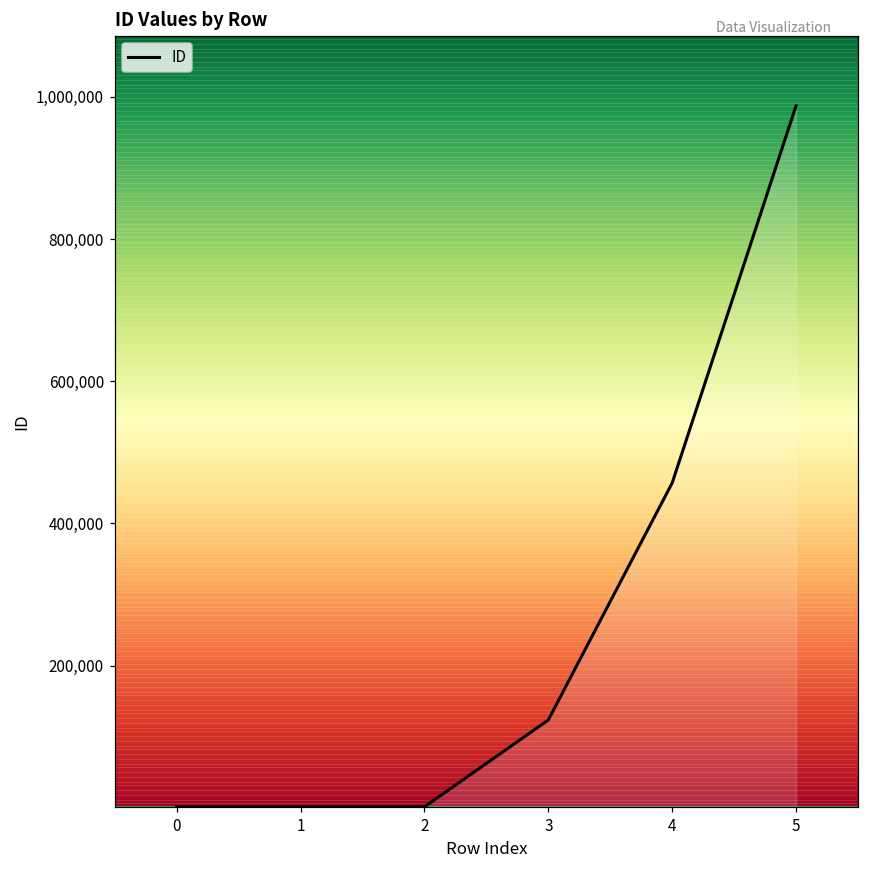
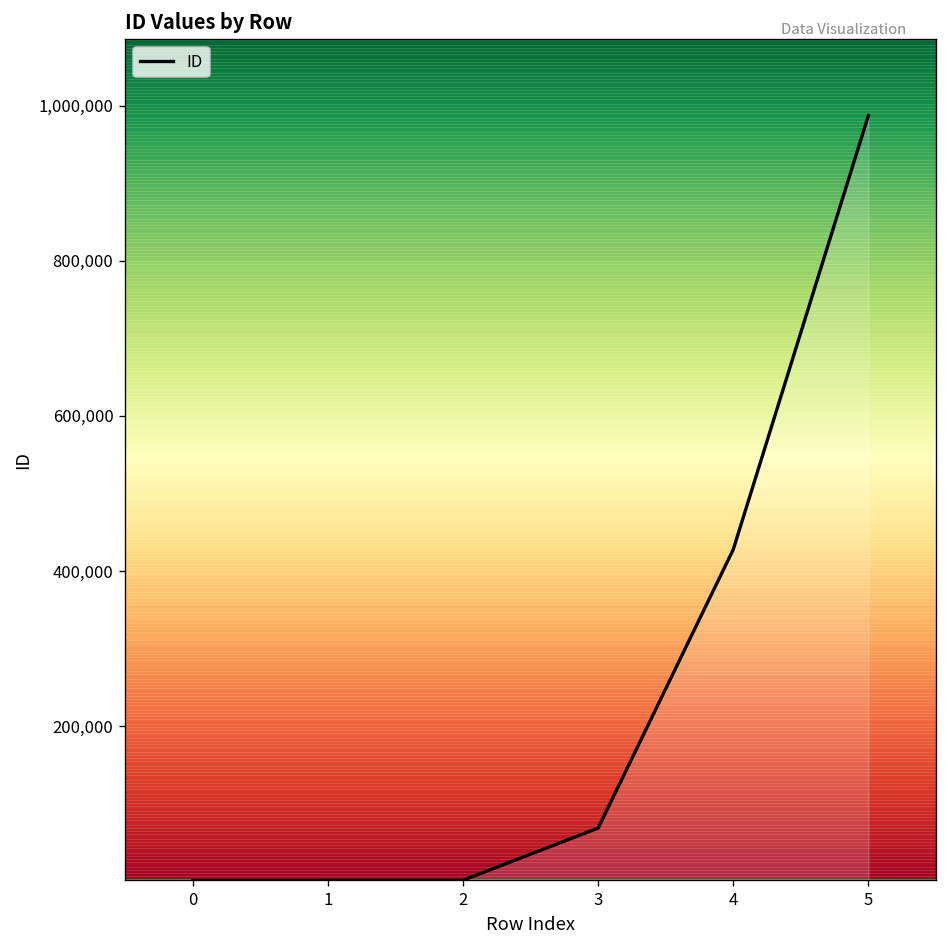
3: 120,000 -> 70,000
4: 460,000 -> 430,000
